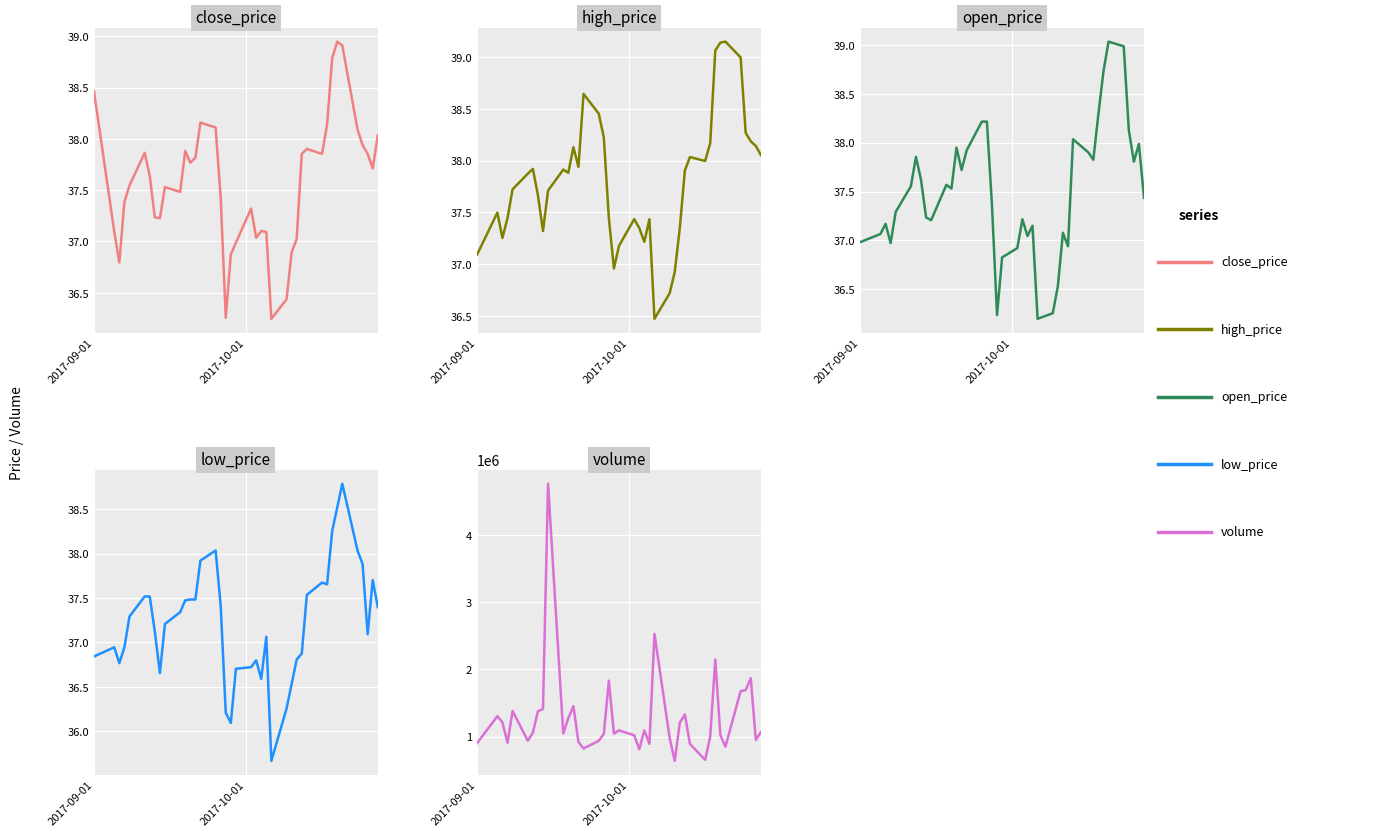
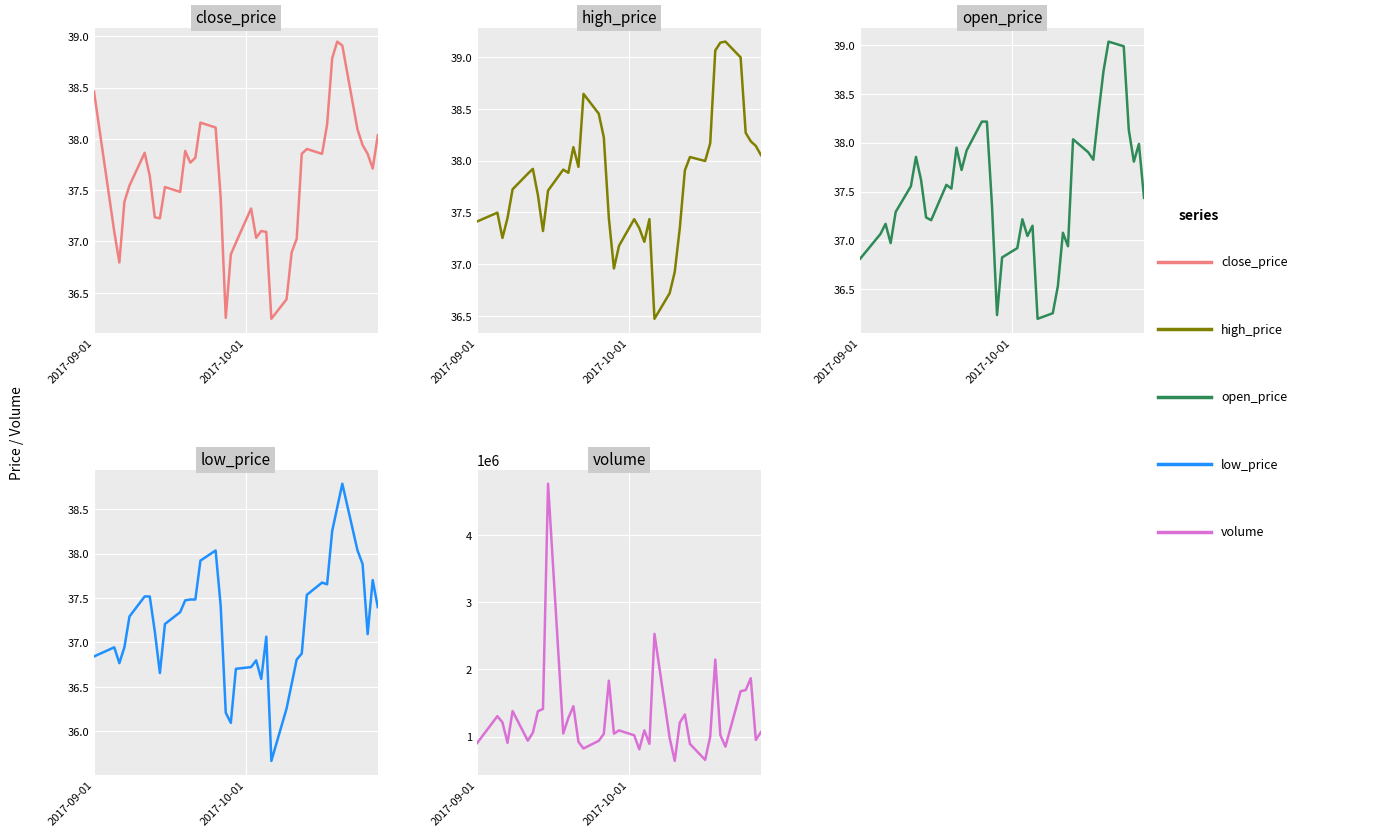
high_price, 2017-09-01: 37.09 -> 37.41
open_price, 2017-09-01: 37.0 -> 36.8
